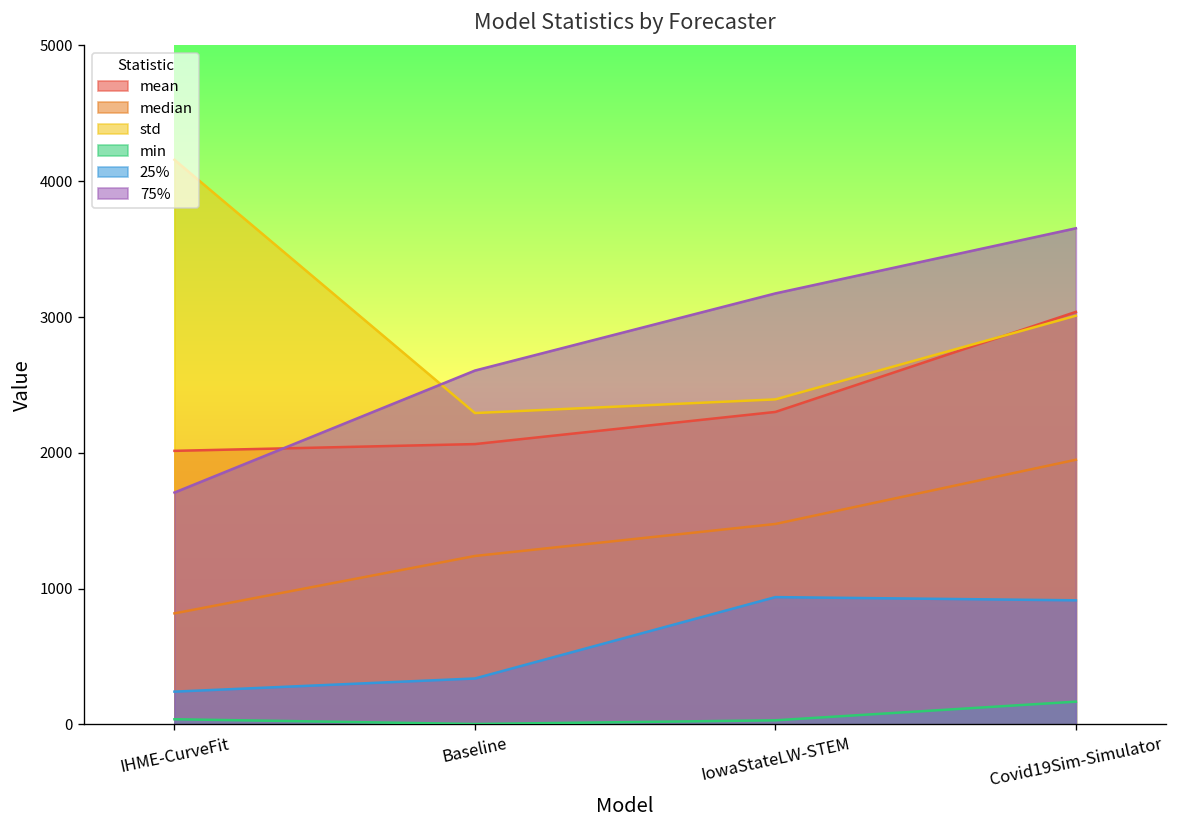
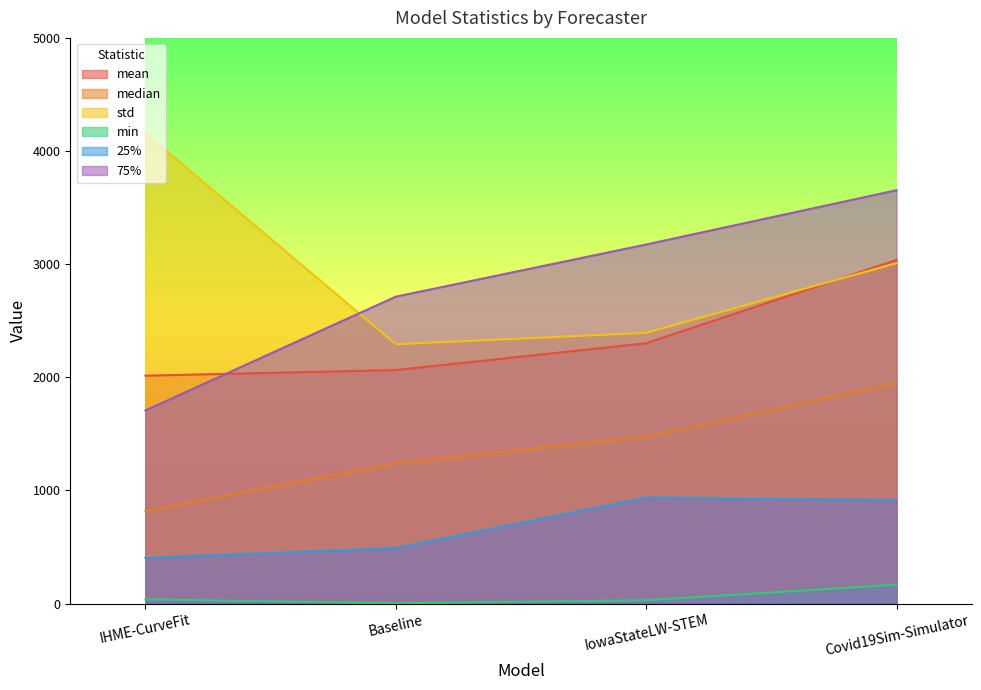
25%, IHME-CurveFit: 240 -> 400
25%, Baseline: 340 -> 490
75%, Baseline: 2610 -> 2710
